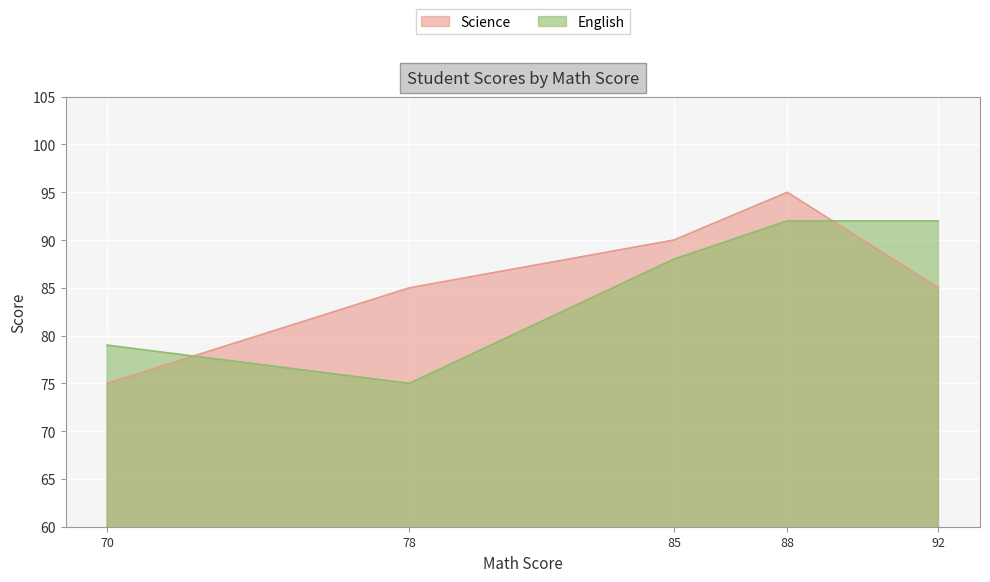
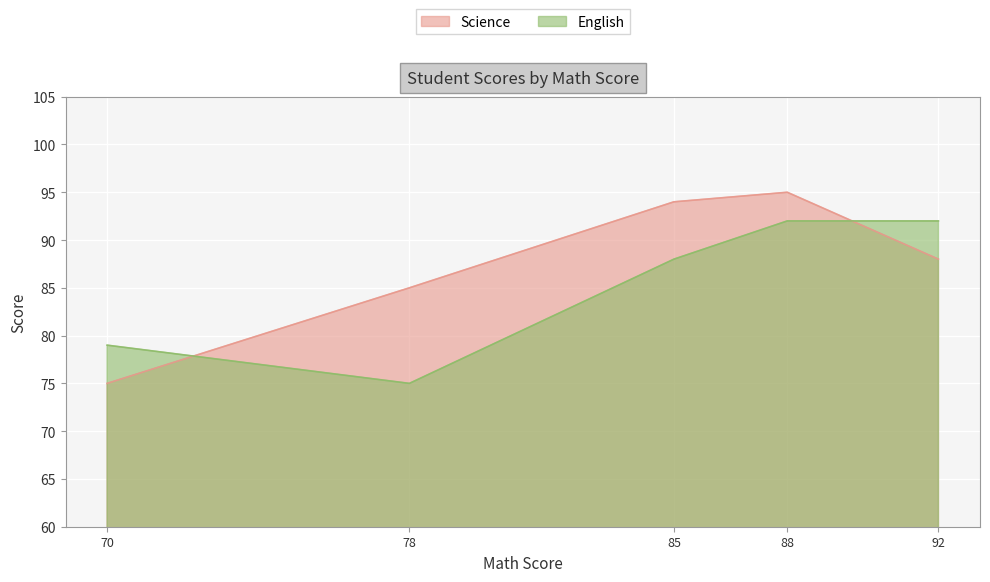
Science, 85: 90 -> 94
Science, 92: 85 -> 88
